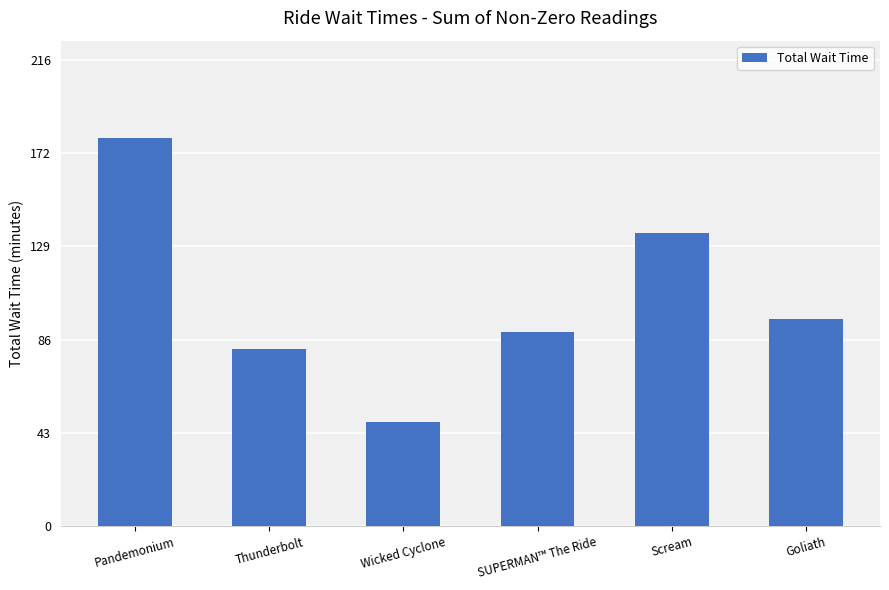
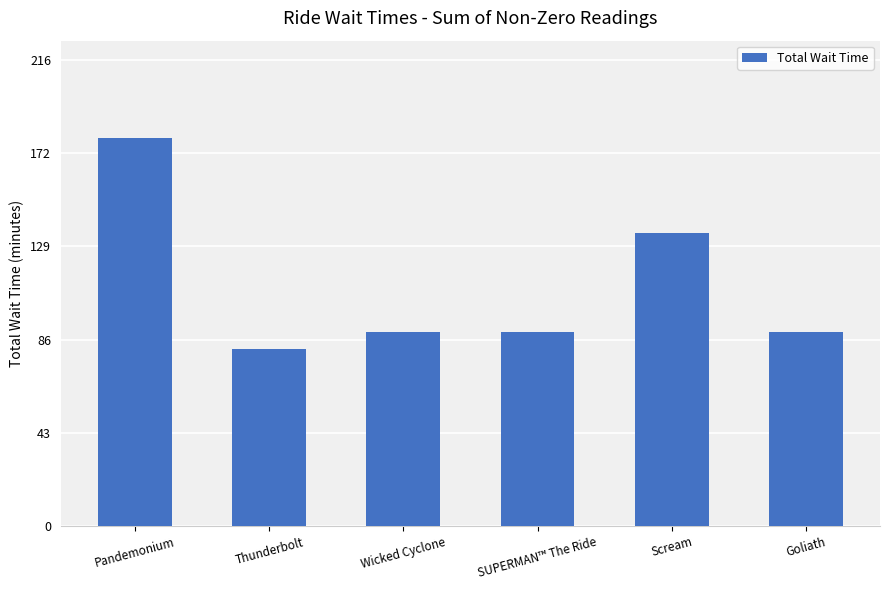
Wicked Cyclone: 48 -> 90
Goliath: 96 -> 90
